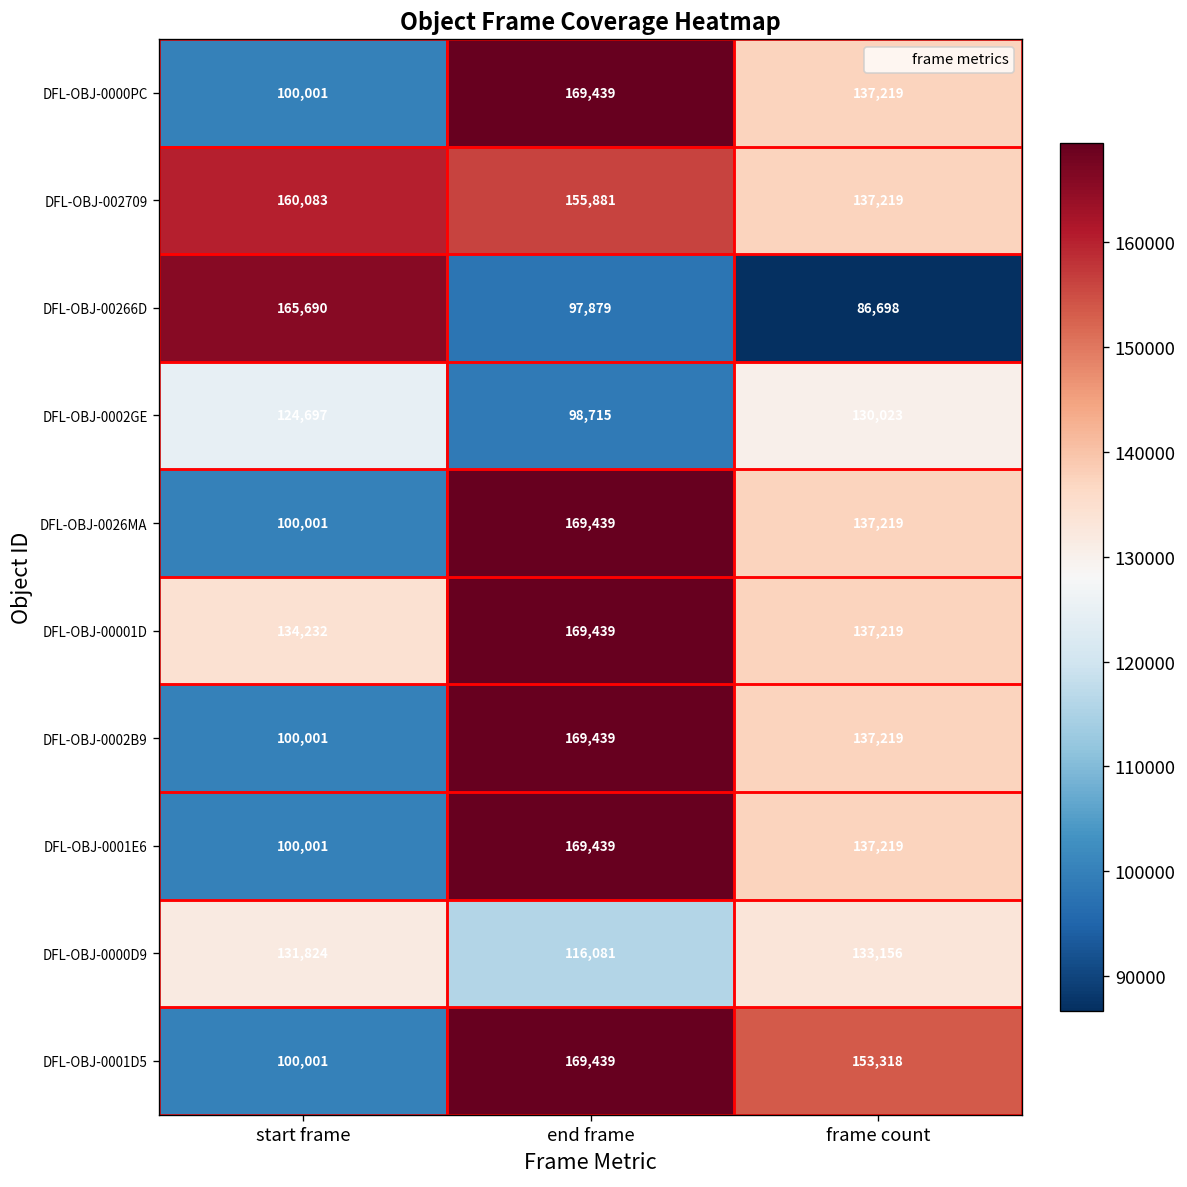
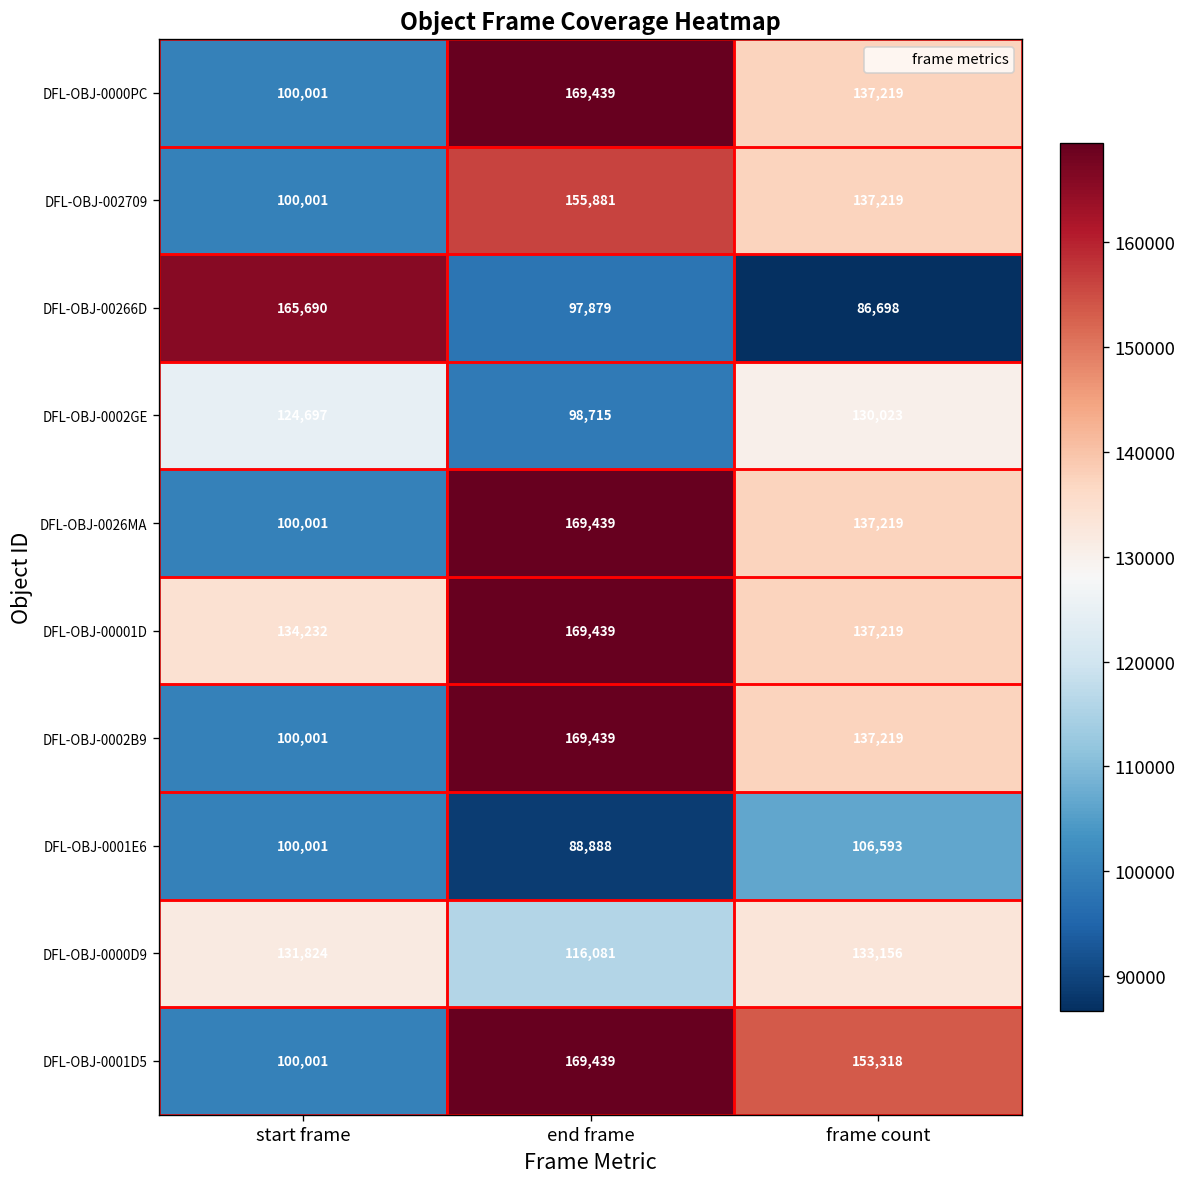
DFL-OBJ-002709, start frame: 160,083 -> 100,001
DFL-OBJ-0001E6, end frame: 169,439 -> 88,888
DFL-OBJ-0001E6, frame count: 137,219 -> 106,593
